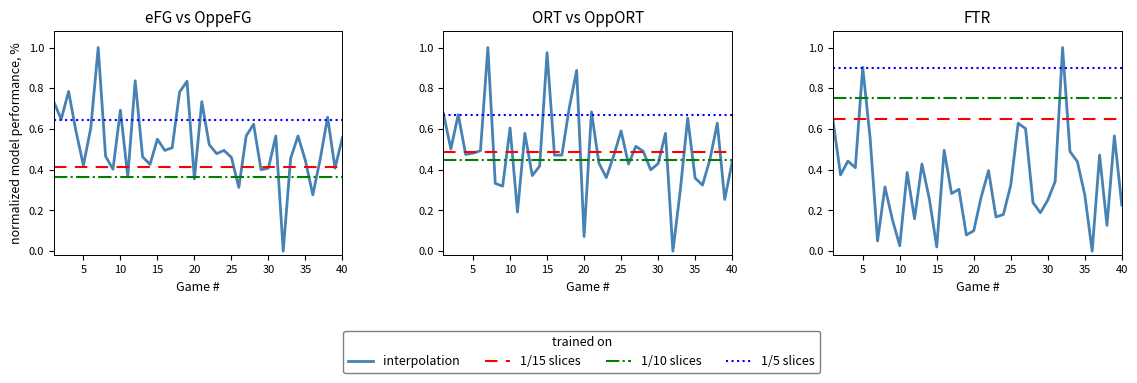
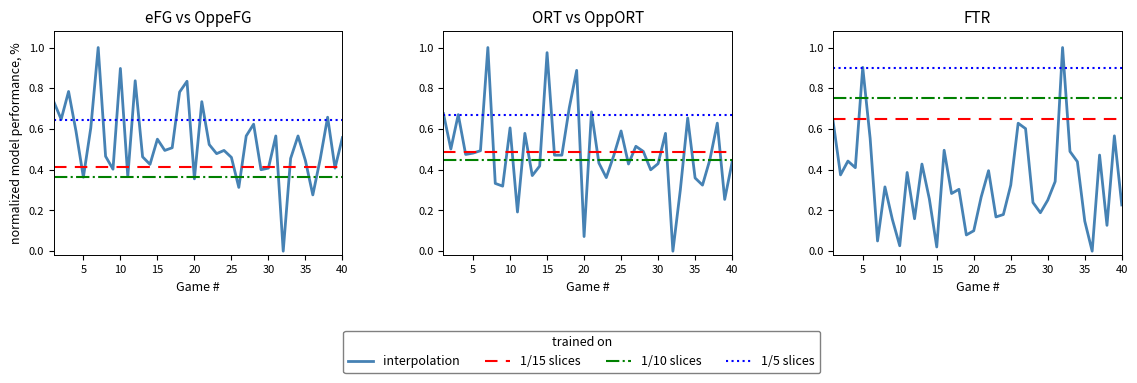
eFG vs OppeFG, 5: 0.42 -> 0.36
eFG vs OppeFG, 10: 0.69 -> 0.90
FTR, 35: 0.28 -> 0.15
